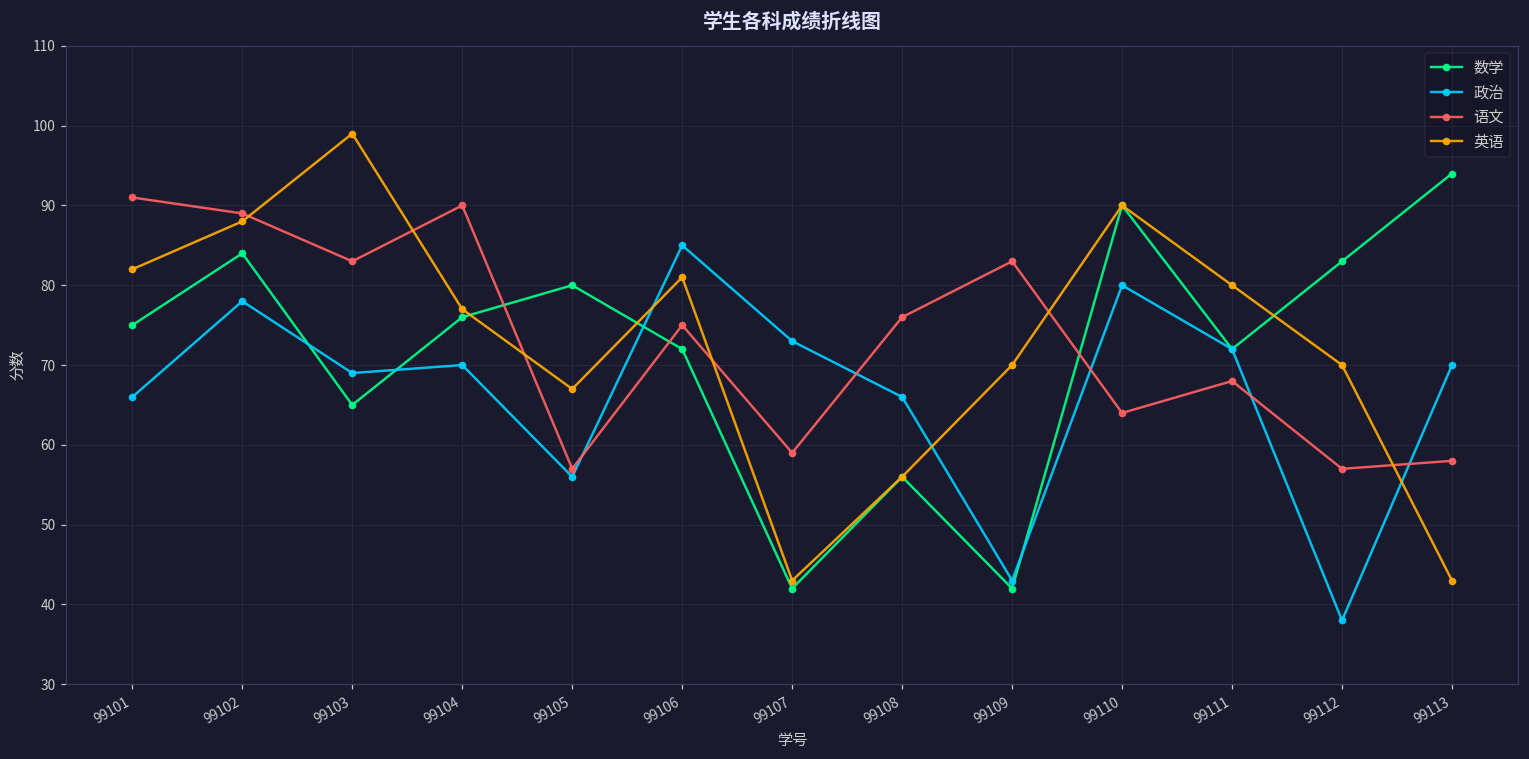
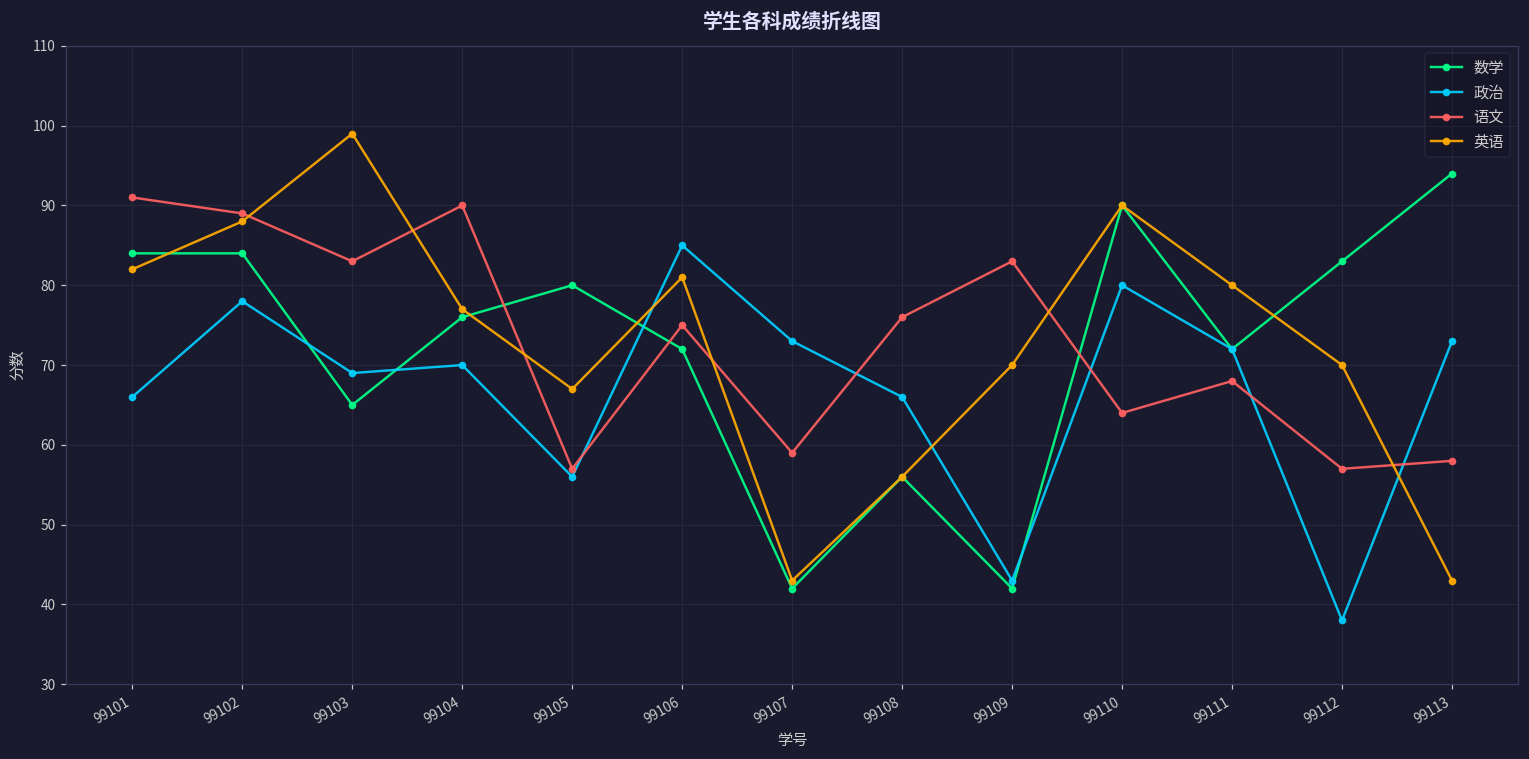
数学, 99101: 75 -> 84
政治, 99113: 70 -> 73
